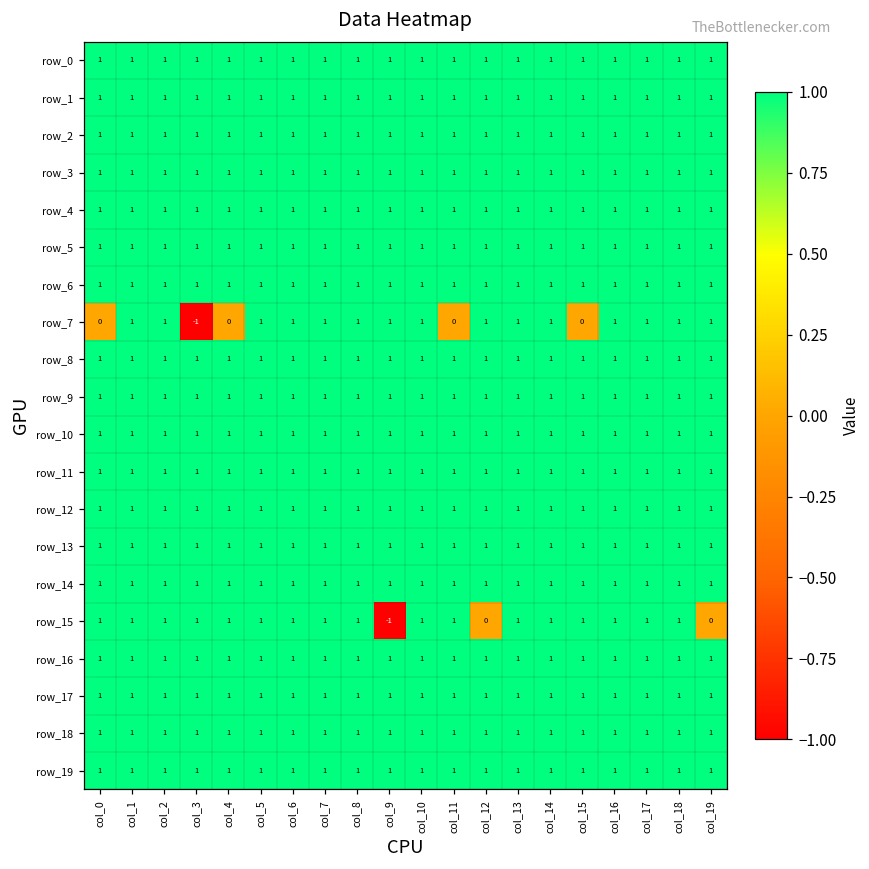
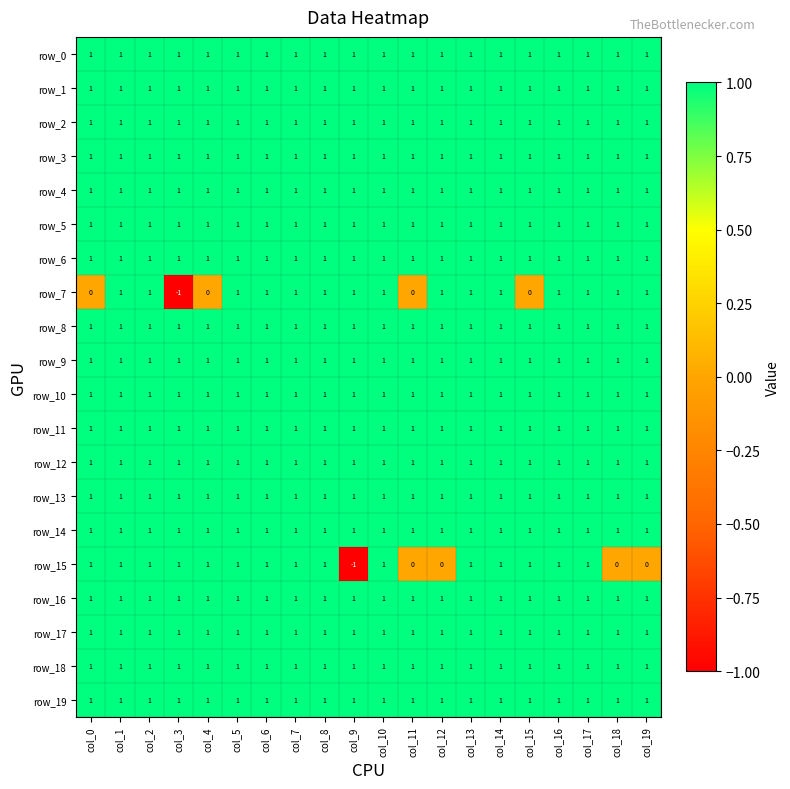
row_15, col_11: 1 -> 0
row_15, col_18: 1 -> 0
